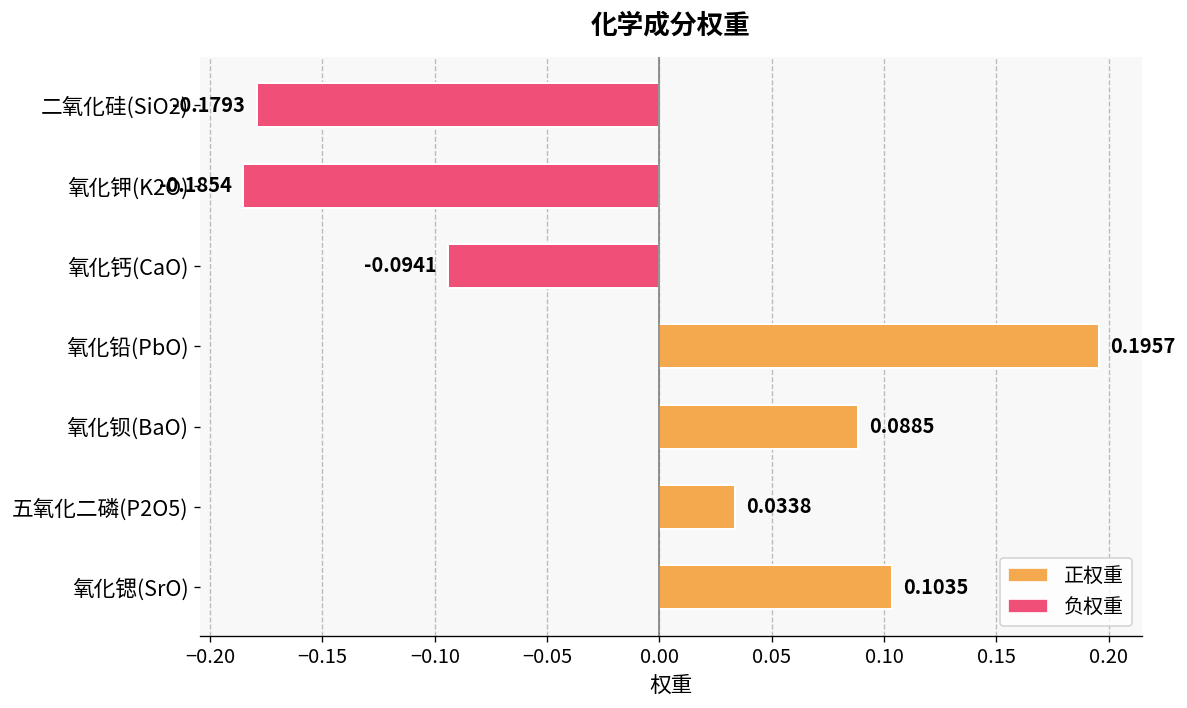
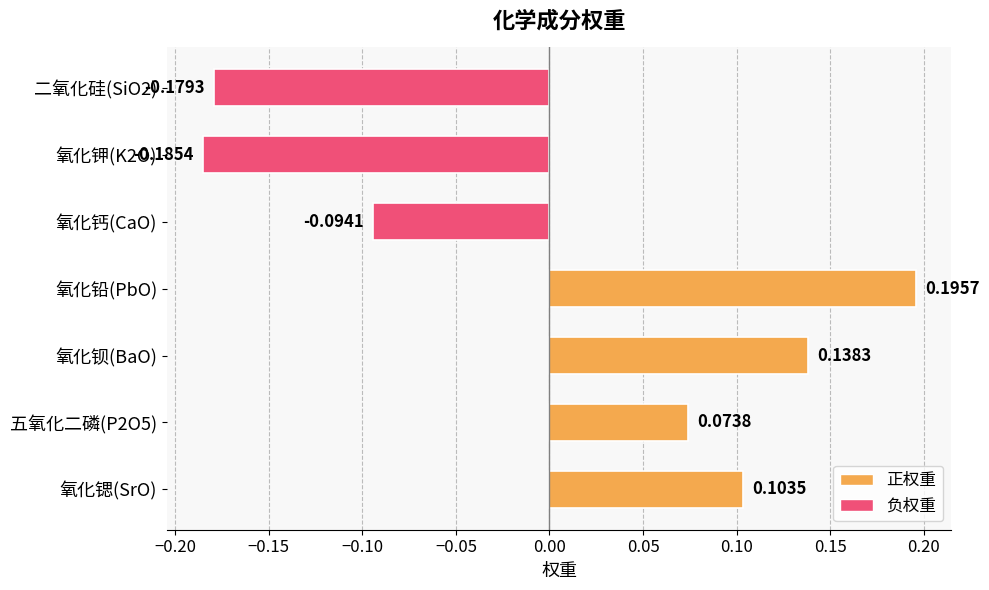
氧化钡(BaO): 0.0885 -> 0.1383
五氧化二磷(P2O5): 0.0338 -> 0.0738
